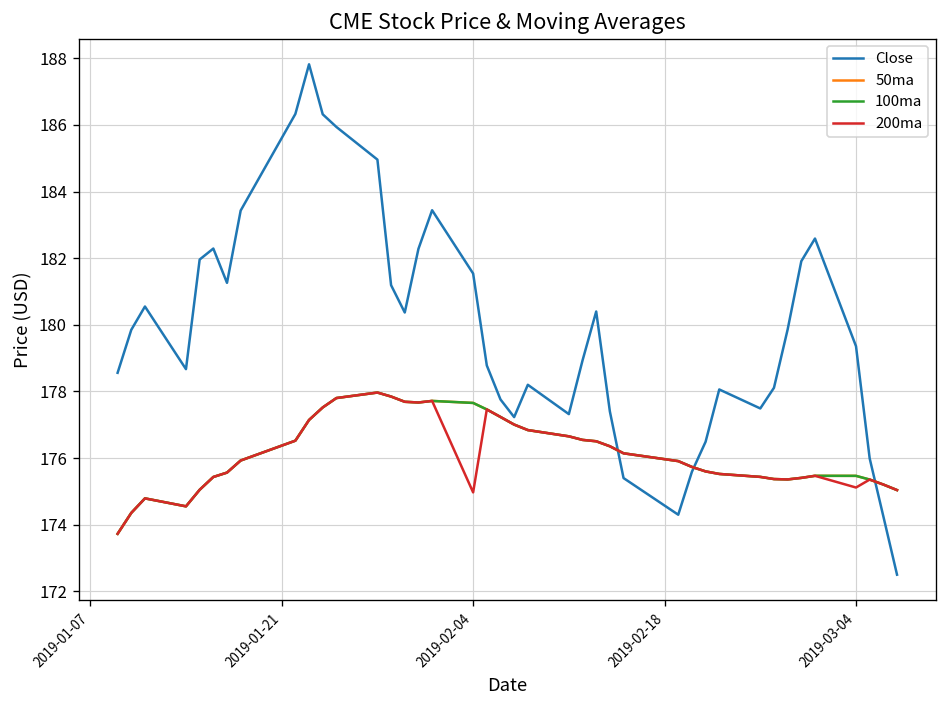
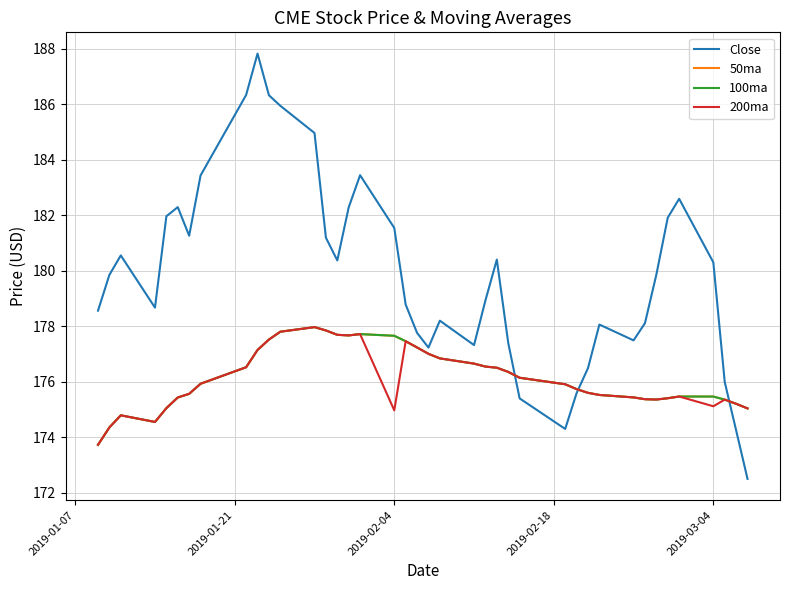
Close, 2019-03-04: 179.4 -> 180.3
